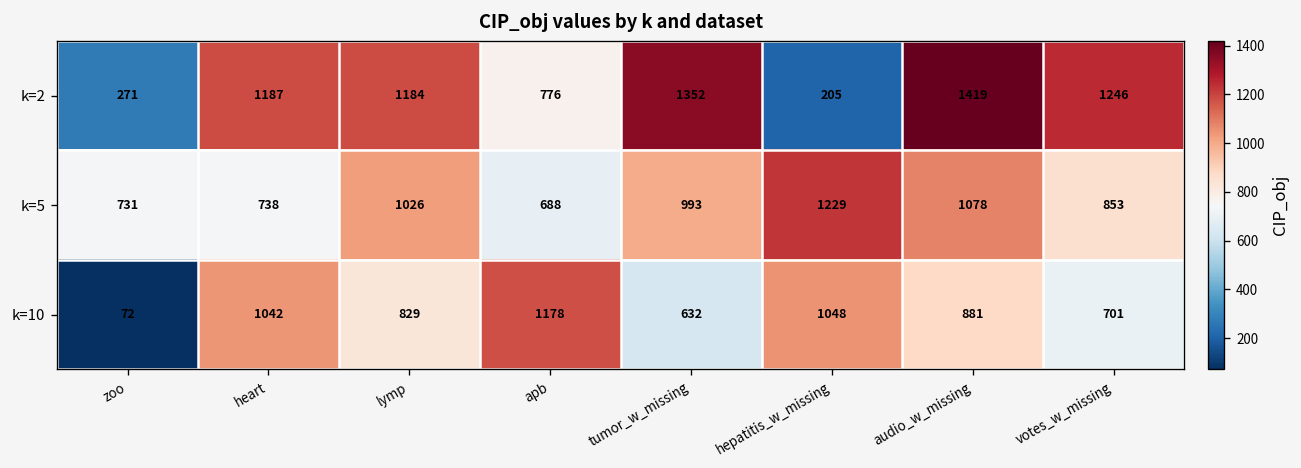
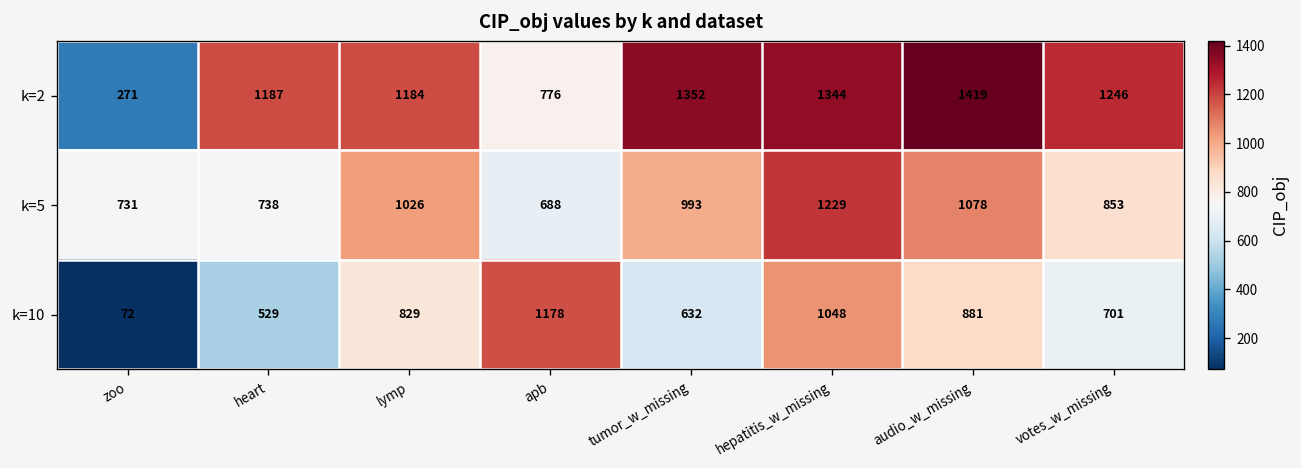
k=2, hepatitis_w_missing: 205 -> 1344
k=10, heart: 1042 -> 529
